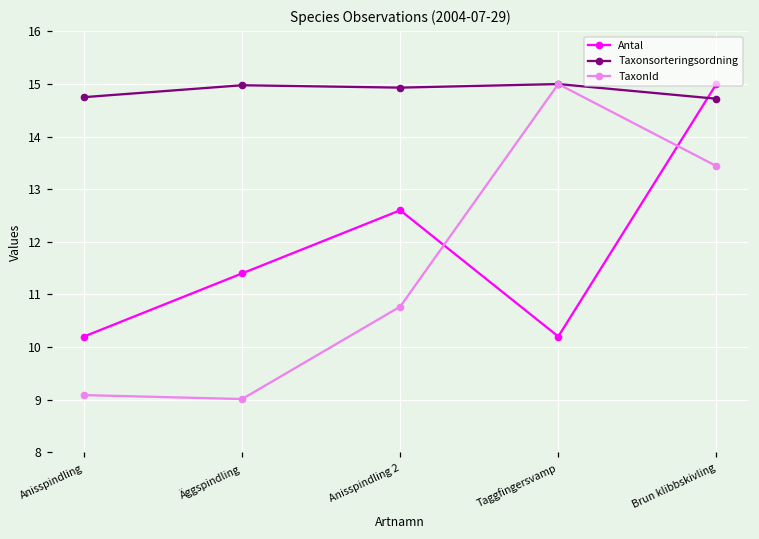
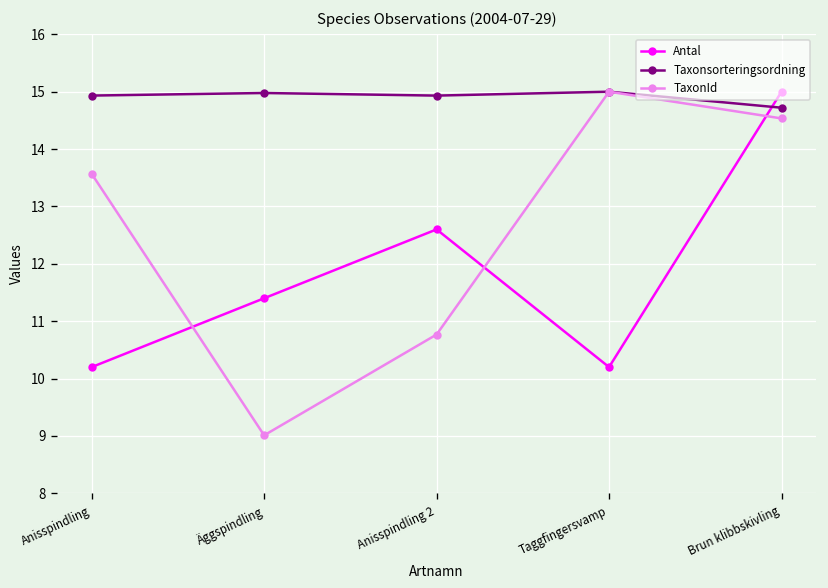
Taxonsorteringsordning, Anisspindling: 14.8 -> 14.9
TaxonId, Anisspindling: 9.1 -> 13.6
TaxonId, Brun klibbskivling: 13.4 -> 14.5
